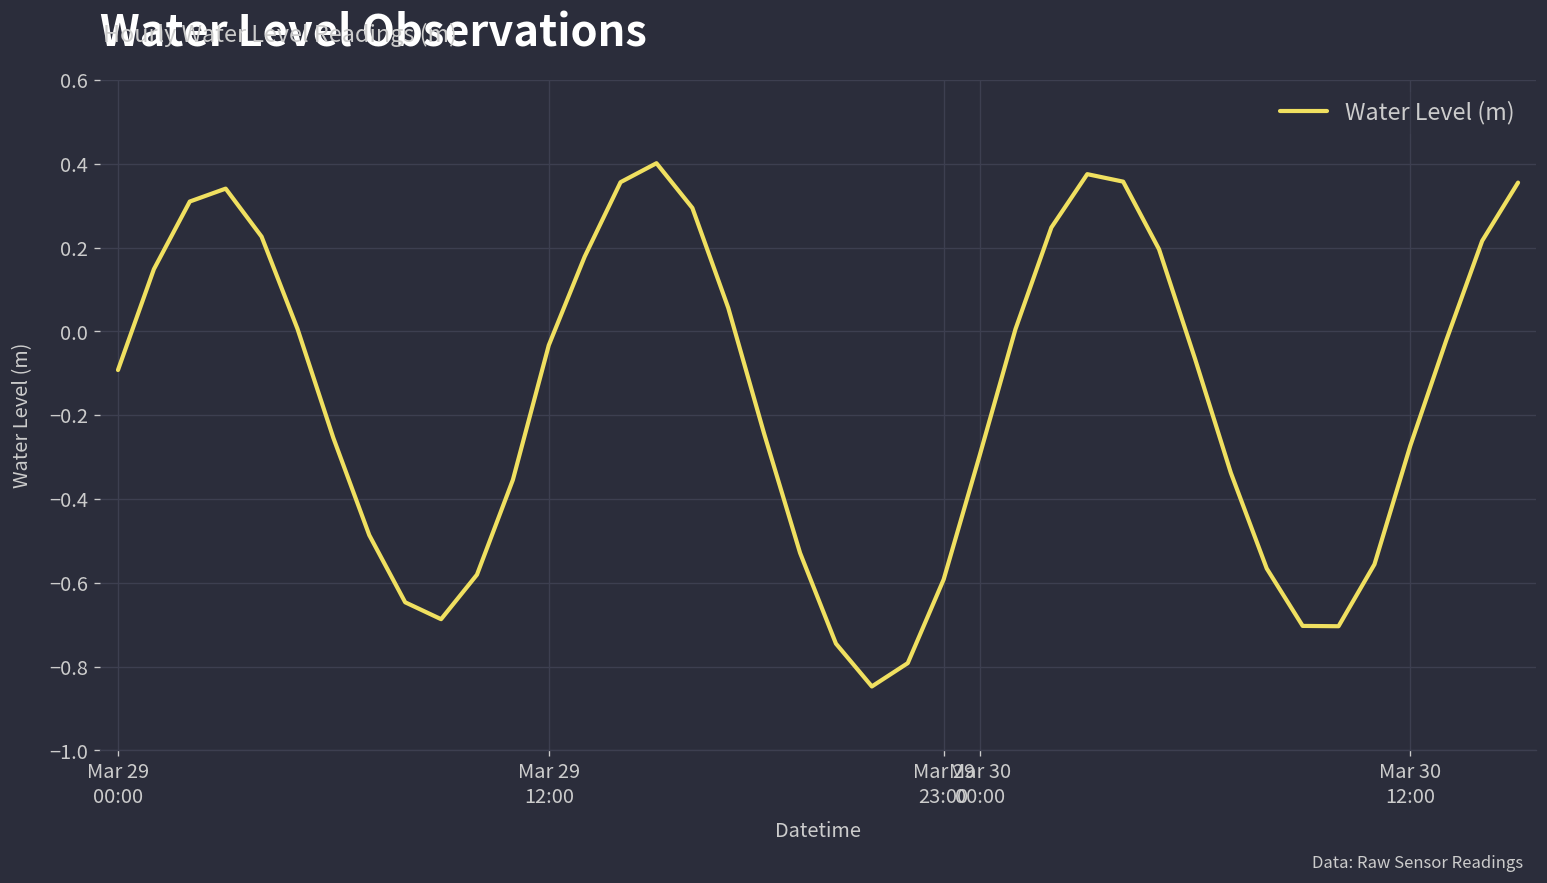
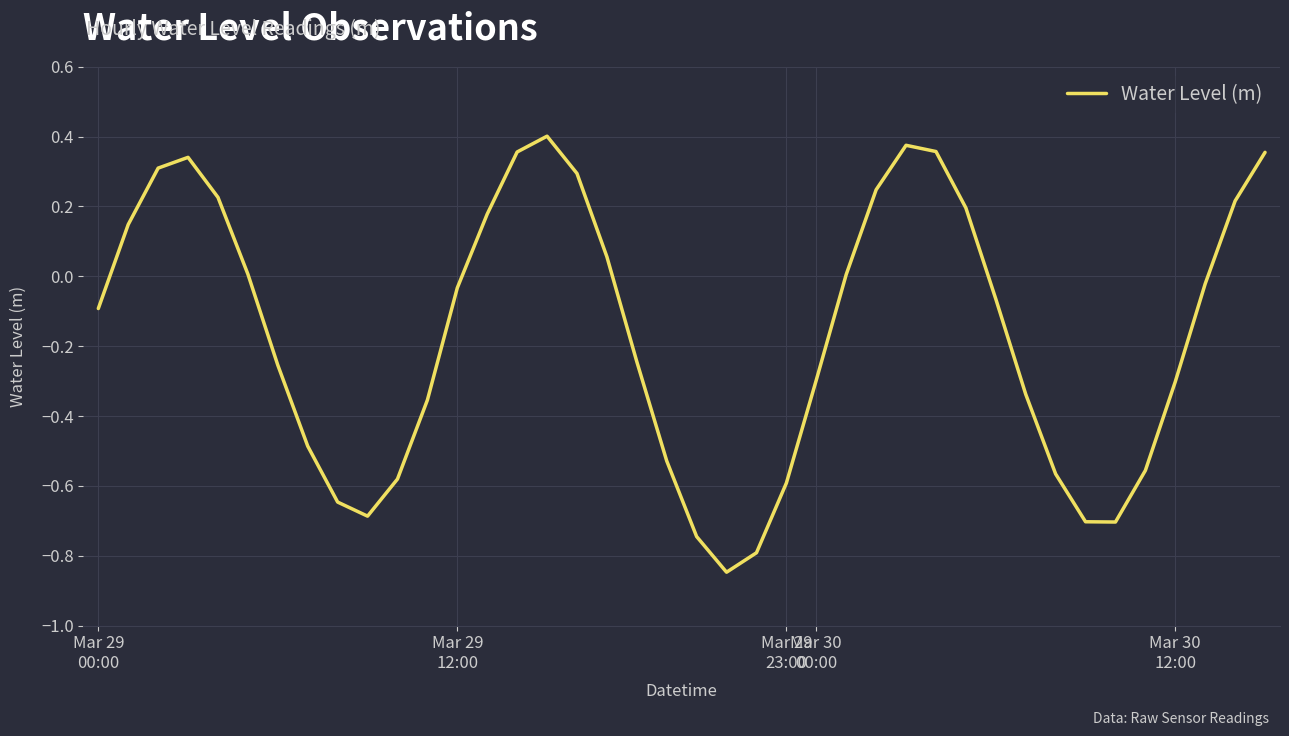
Mar 30 12:00: -0.27 -> -0.30
